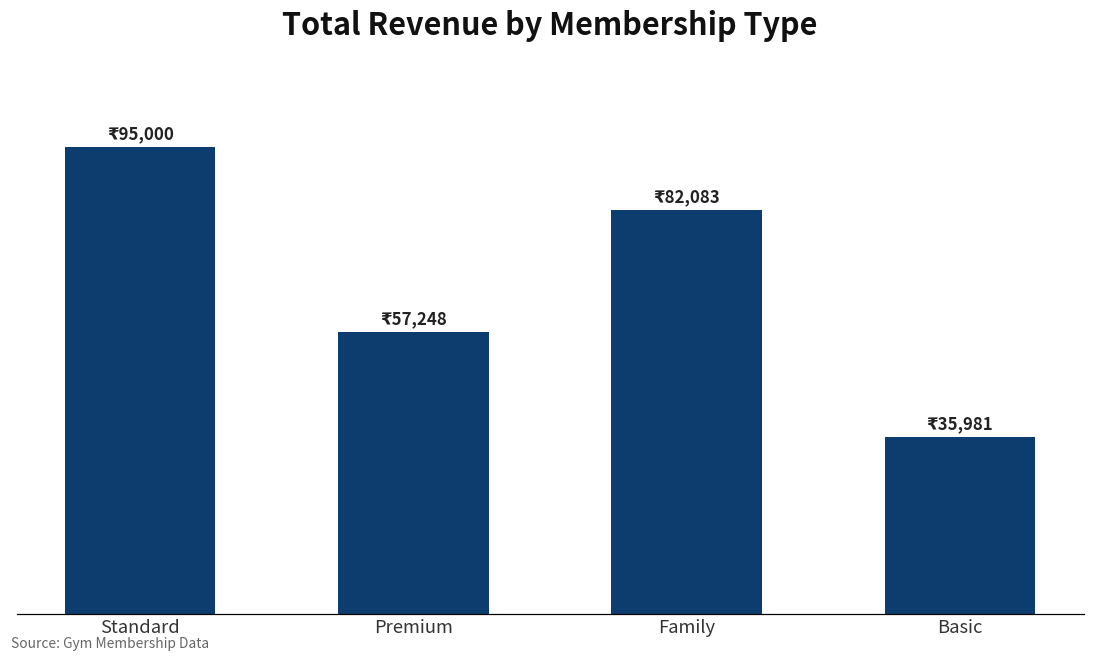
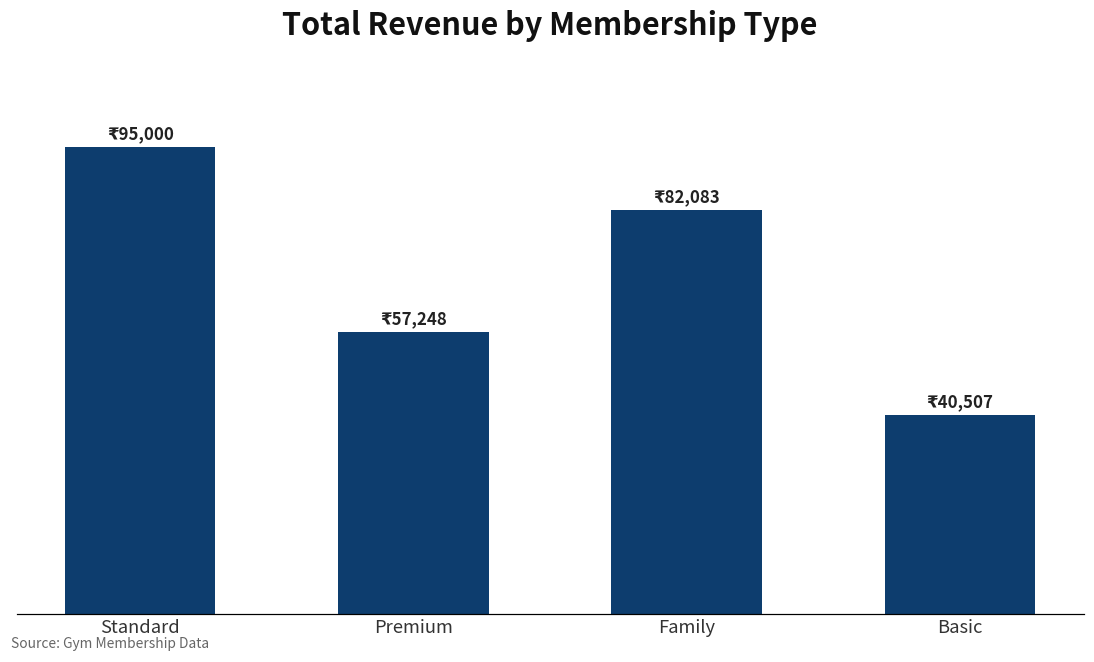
Basic: 35,981 -> 40,507
